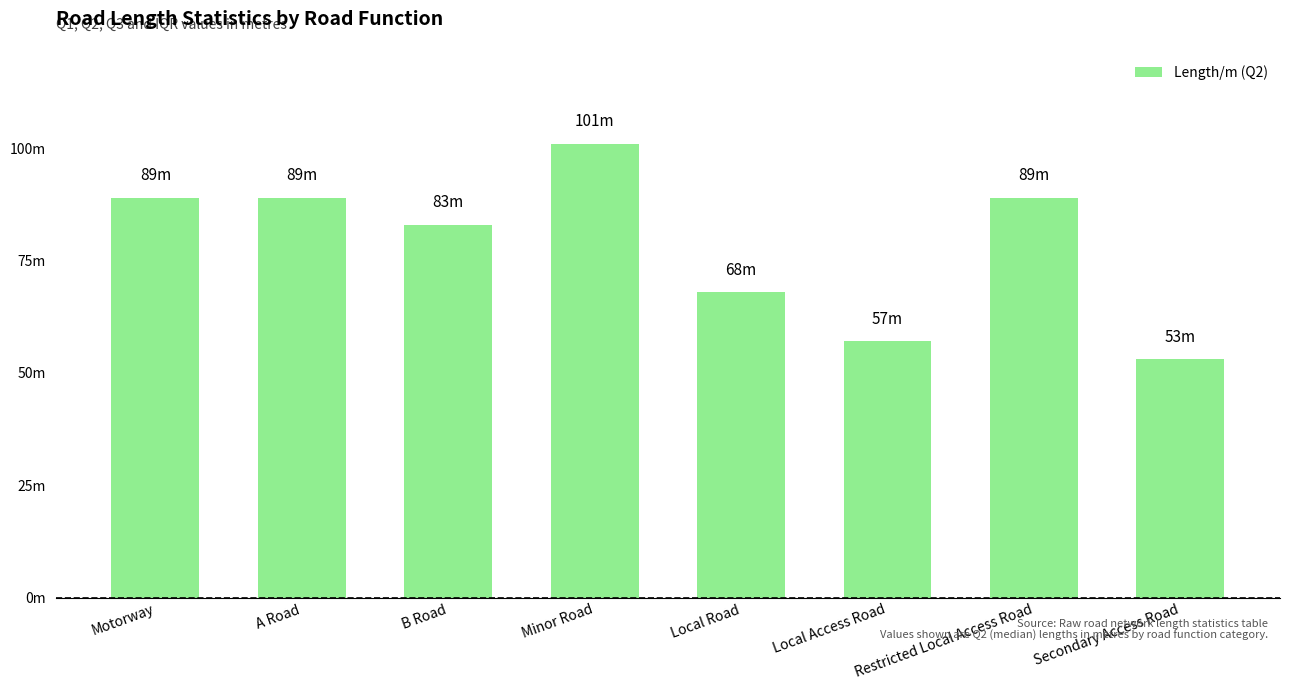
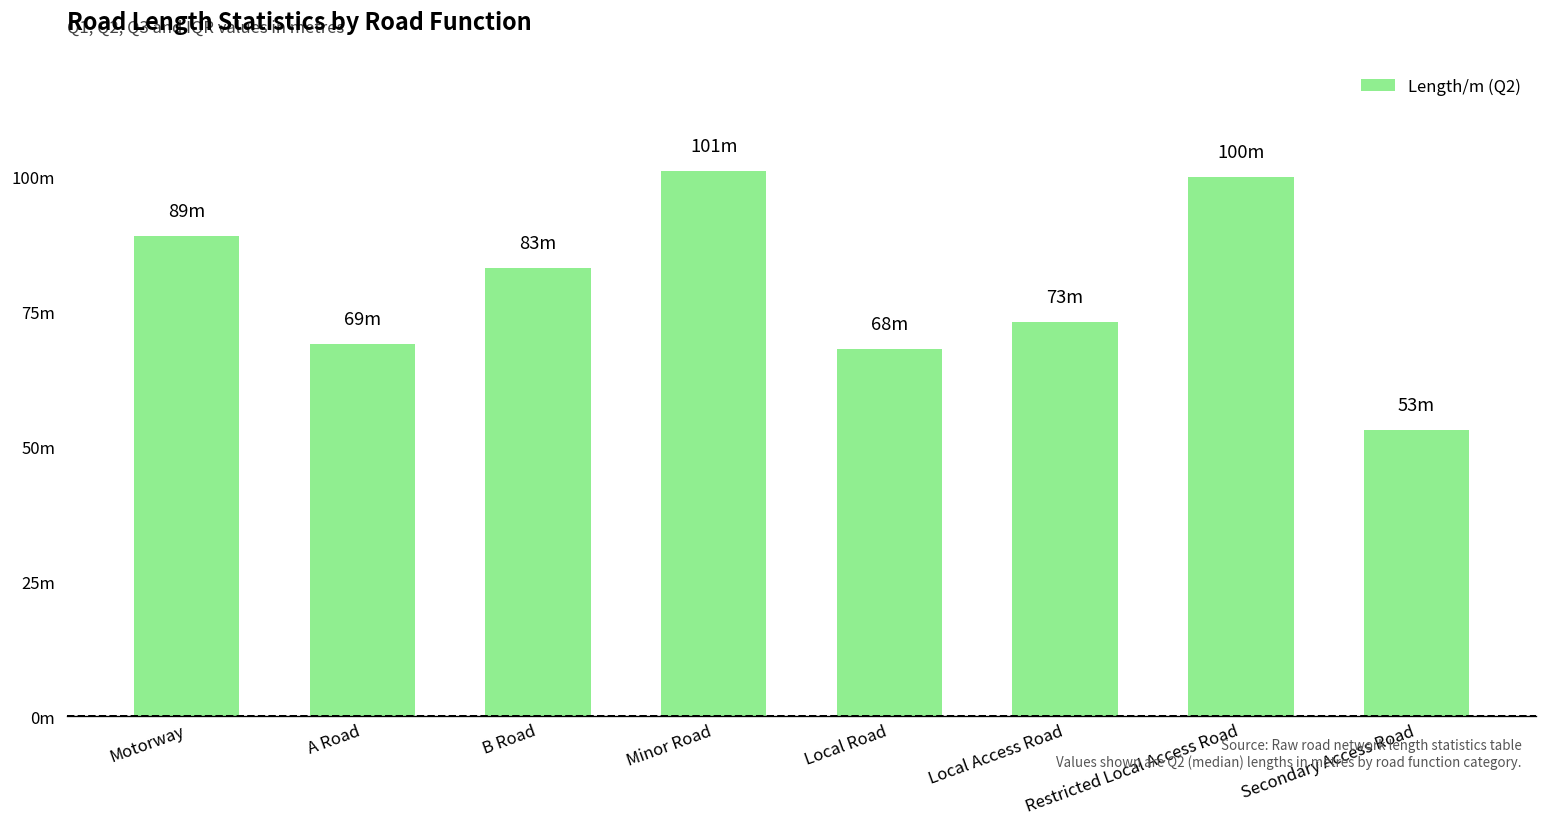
A Road: 89m -> 69m
Local Access Road: 57m -> 73m
Restricted Local Access Road: 89m -> 100m
